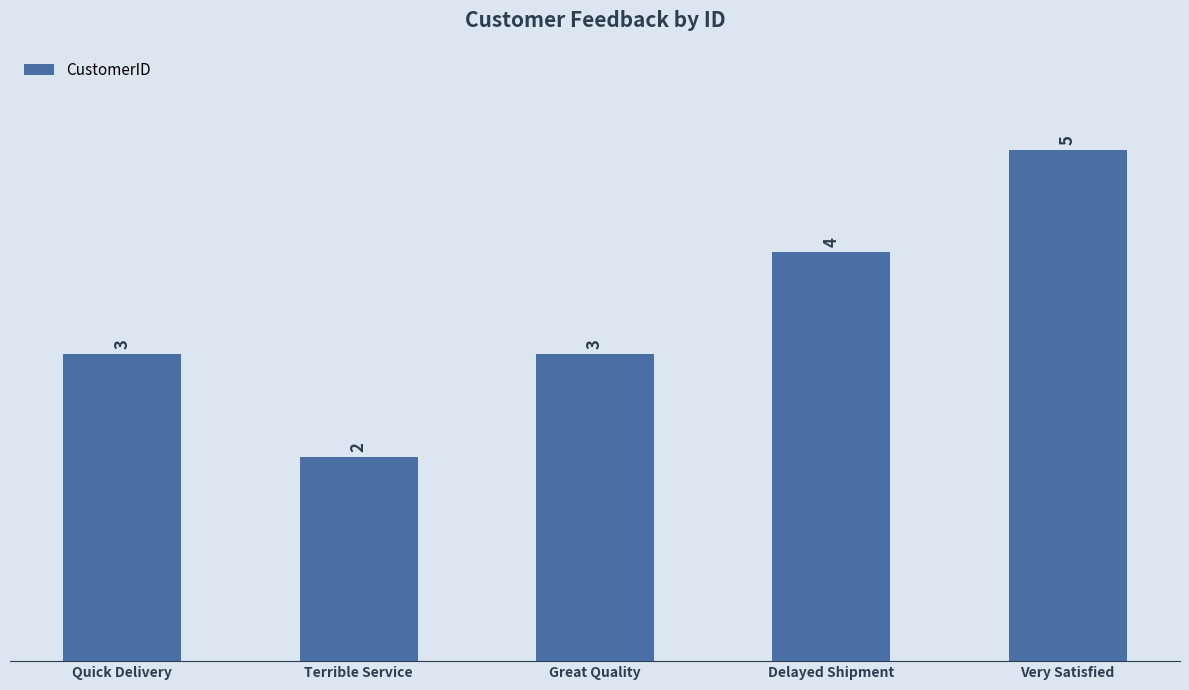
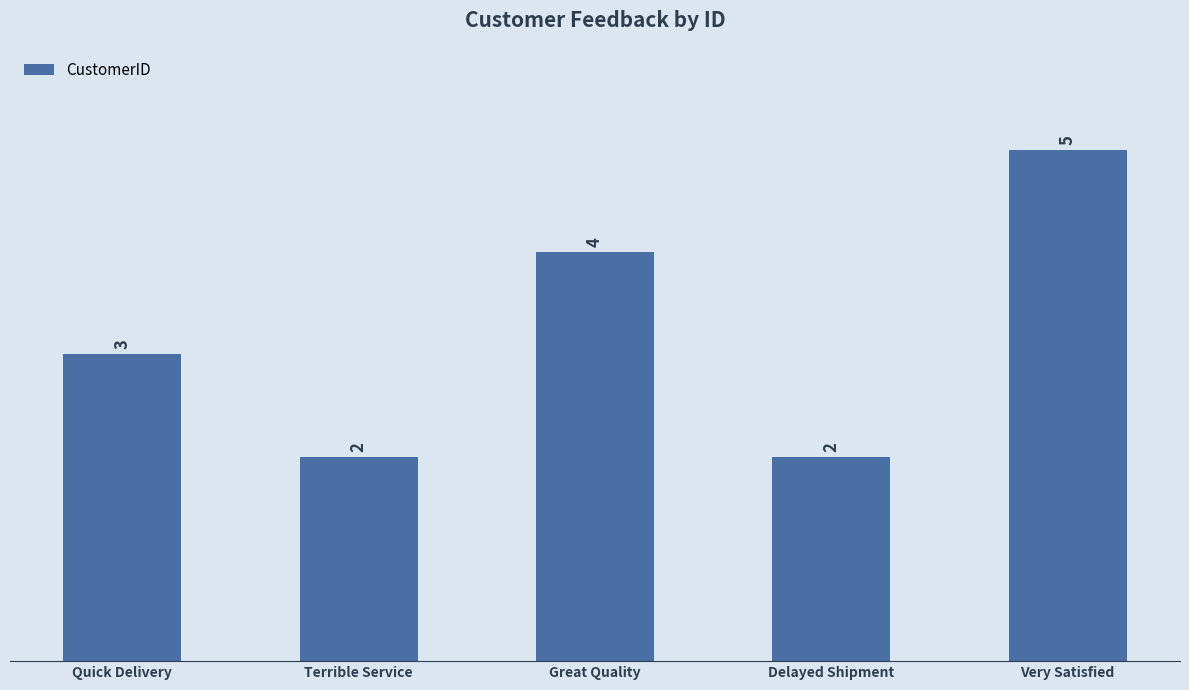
Great Quality: 3 -> 4
Delayed Shipment: 4 -> 2
